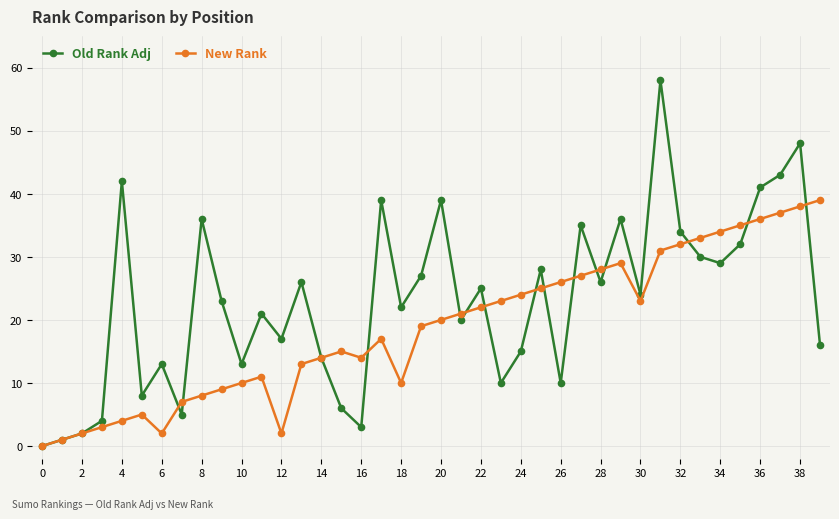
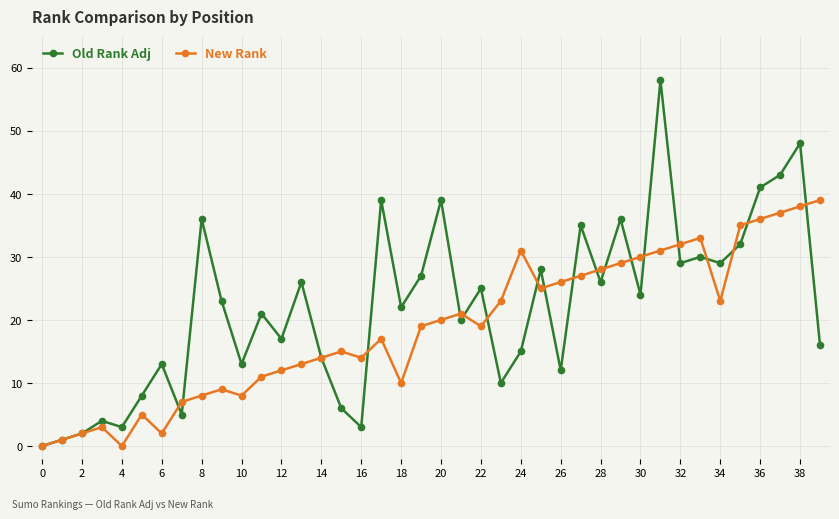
Old Rank Adj, 4: 42 -> 3
New Rank, 4: 4 -> 0
New Rank, 10: 10 -> 8
New Rank, 12: 2 -> 12
New Rank, 22: 22 -> 19
New Rank, 24: 24 -> 31
Old Rank Adj, 26: 10 -> 12
New Rank, 30: 23 -> 30
Old Rank Adj, 32: 34 -> 29
New Rank, 34: 34 -> 23
